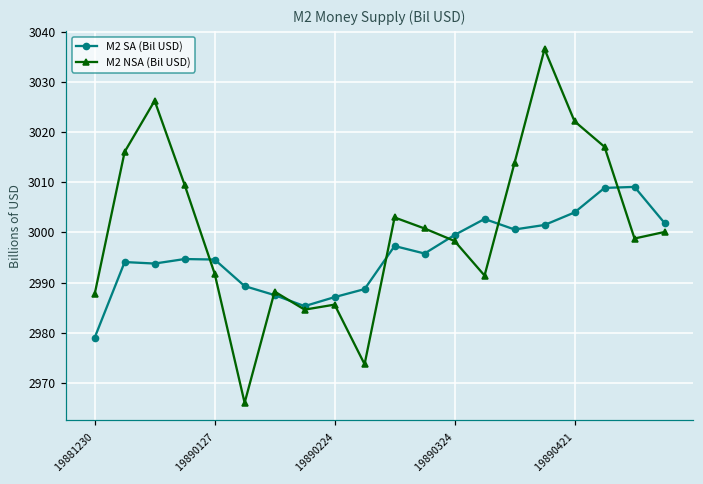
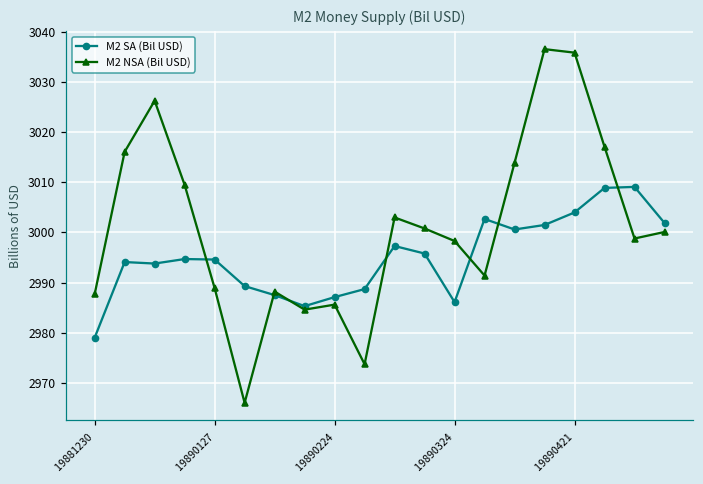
M2 NSA (Bil USD), 19890127: 2992 -> 2989
M2 SA (Bil USD), 19890324: 3000 -> 2986
M2 NSA (Bil USD), 19890421: 3022 -> 3036
